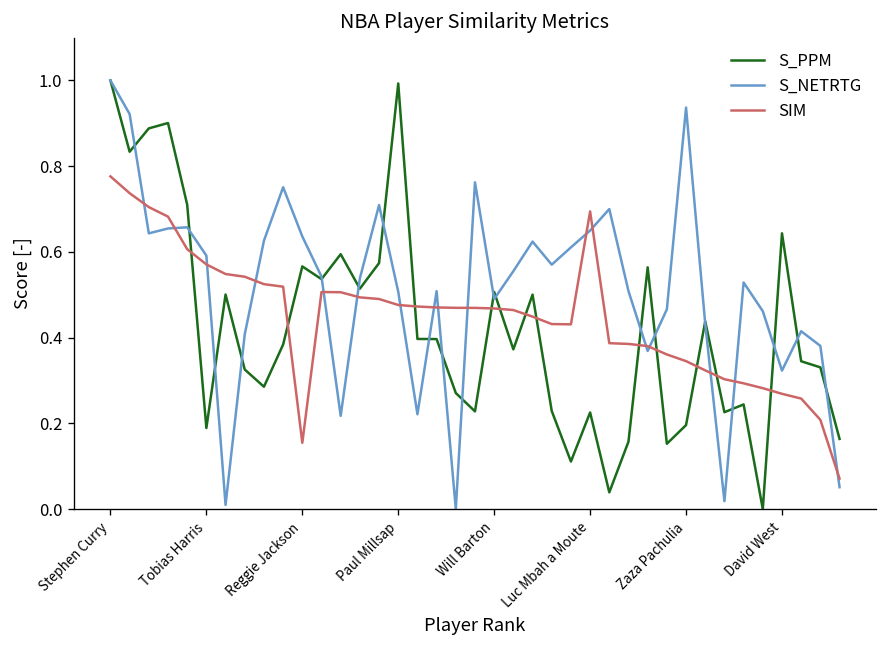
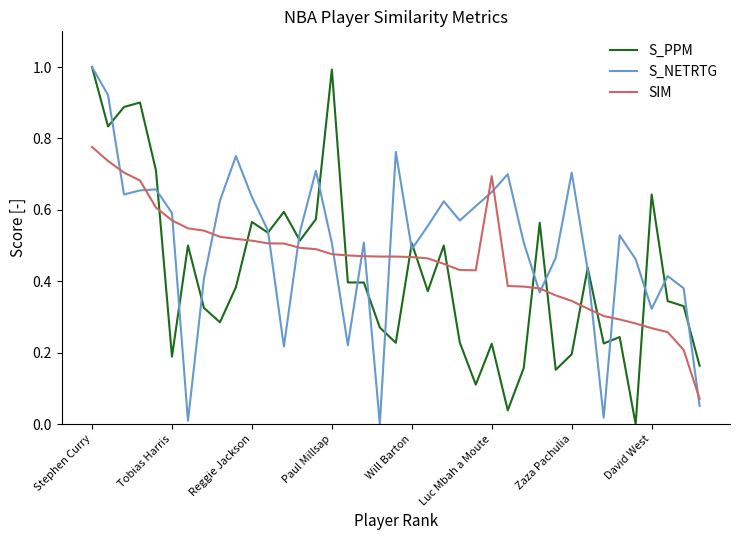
SIM, Reggie Jackson: 0.15 -> 0.51
S_NETRTG, Zaza Pachulia: 0.94 -> 0.70
